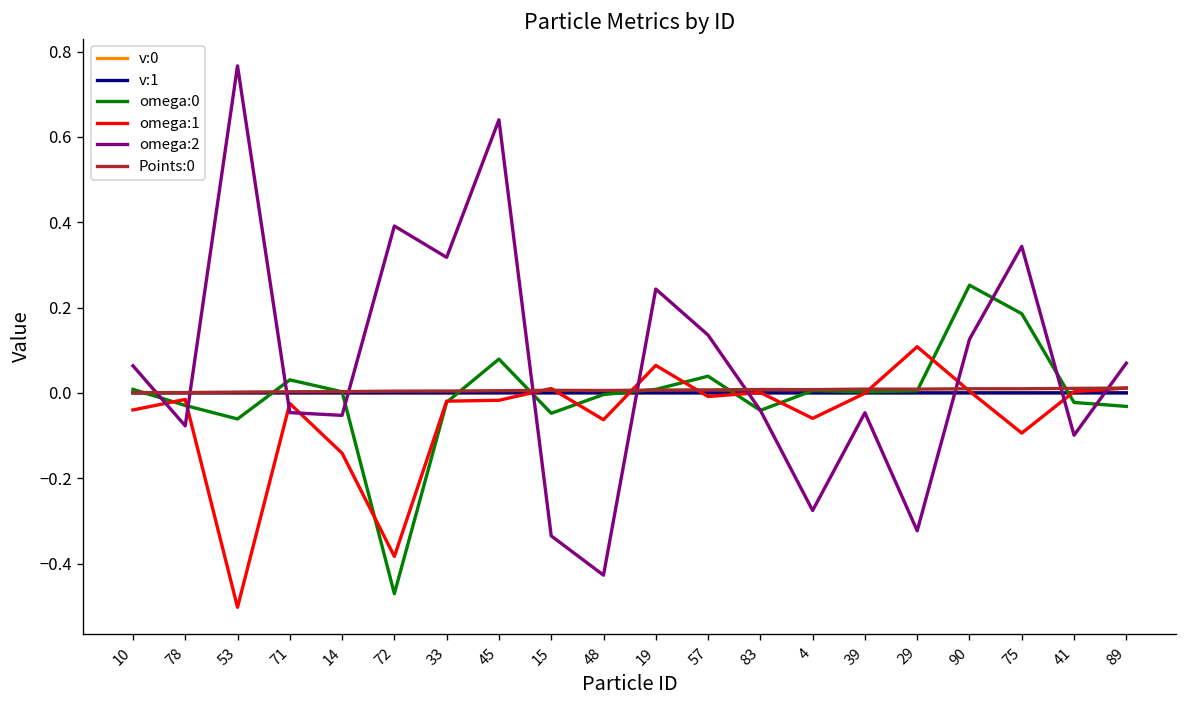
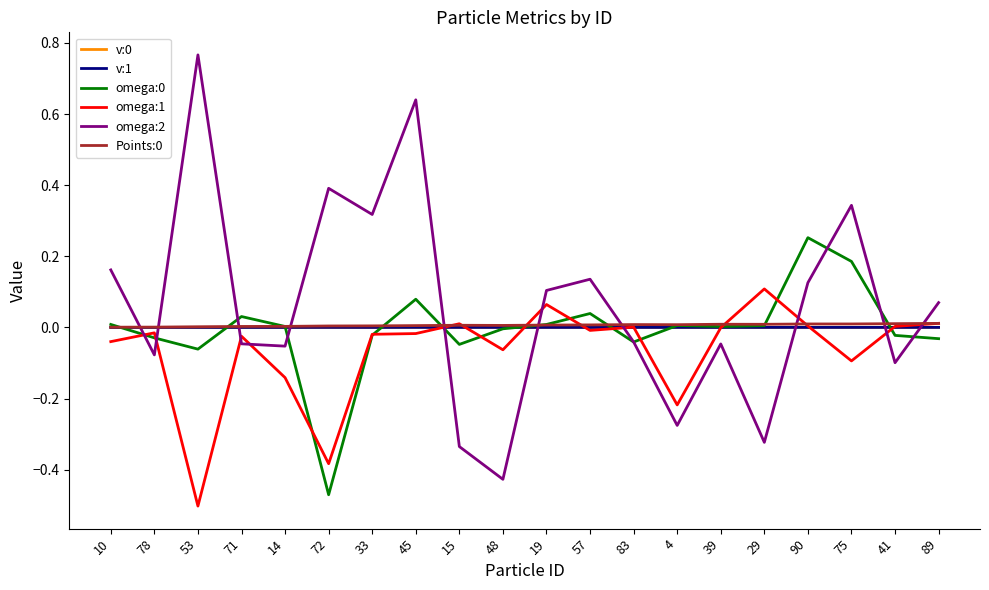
omega:2, 10: 0.06 -> 0.16
omega:2, 19: 0.24 -> 0.10
omega:1, 4: -0.06 -> -0.22
